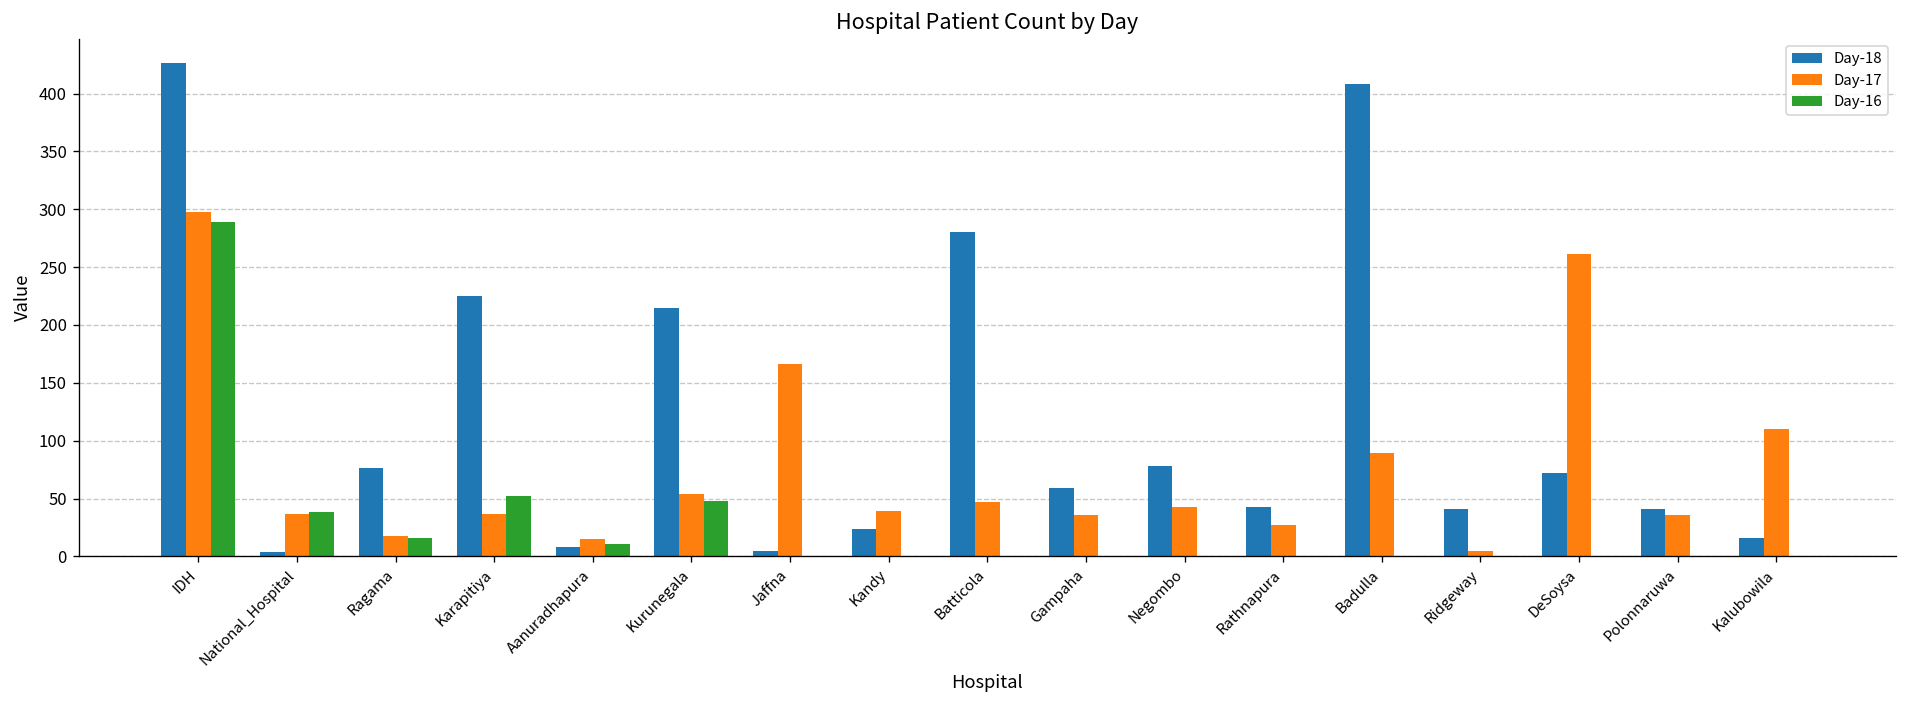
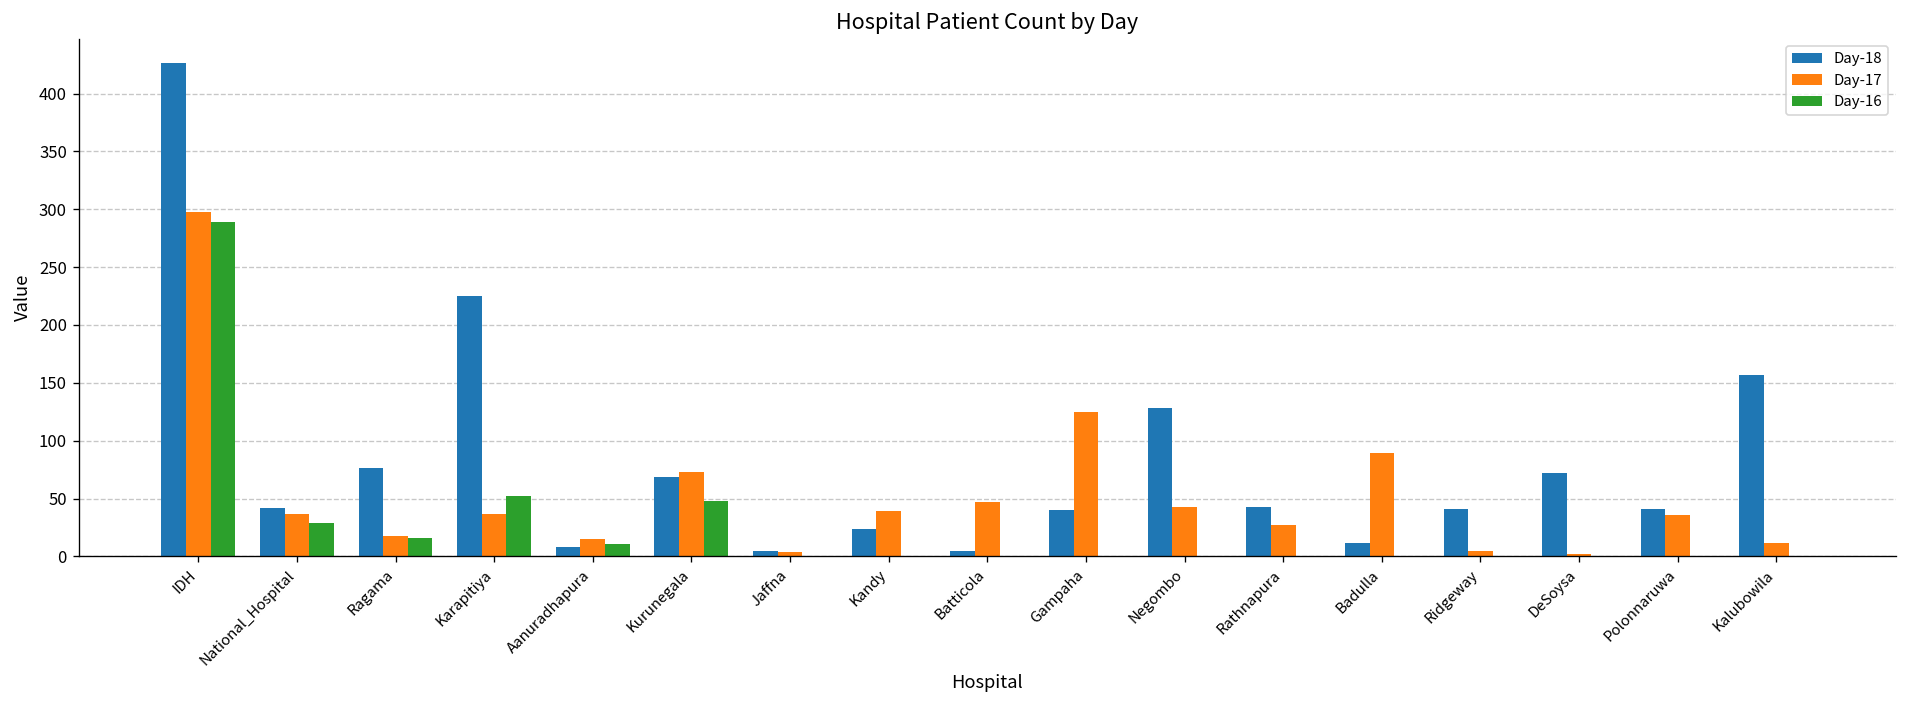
Day-18, National_Hospital: 0 -> 40
Day-16, National_Hospital: 40 -> 30
Day-18, Kurunegala: 220 -> 70
Day-17, Kurunegala: 50 -> 70
Day-17, Jaffna: 170 -> 0
Day-18, Batticola: 280 -> 10
Day-18, Gampaha: 60 -> 40
Day-17, Gampaha: 40 -> 130
Day-18, Negombo: 80 -> 130
Day-18, Badulla: 410 -> 10
Day-17, DeSoysa: 260 -> 0
Day-18, Kalubowila: 20 -> 160
Day-17, Kalubowila: 110 -> 10
